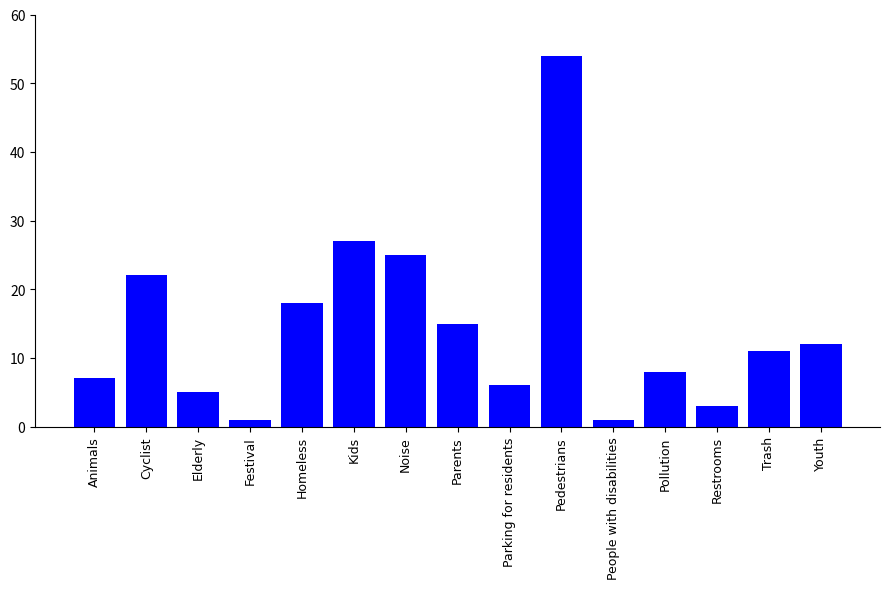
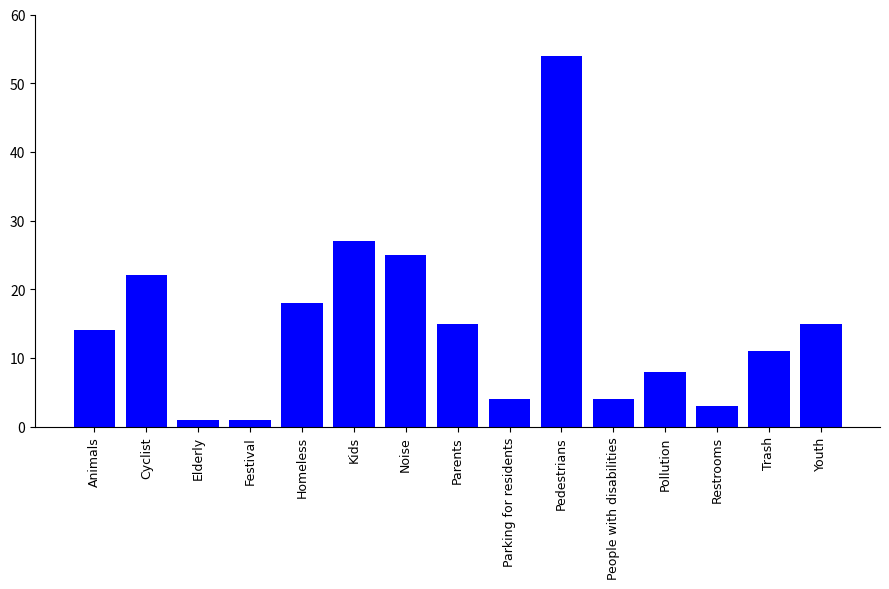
Animals: 7 -> 14
Elderly: 5 -> 1
Parking for residents: 6 -> 4
People with disabilities: 1 -> 4
Youth: 12 -> 15
